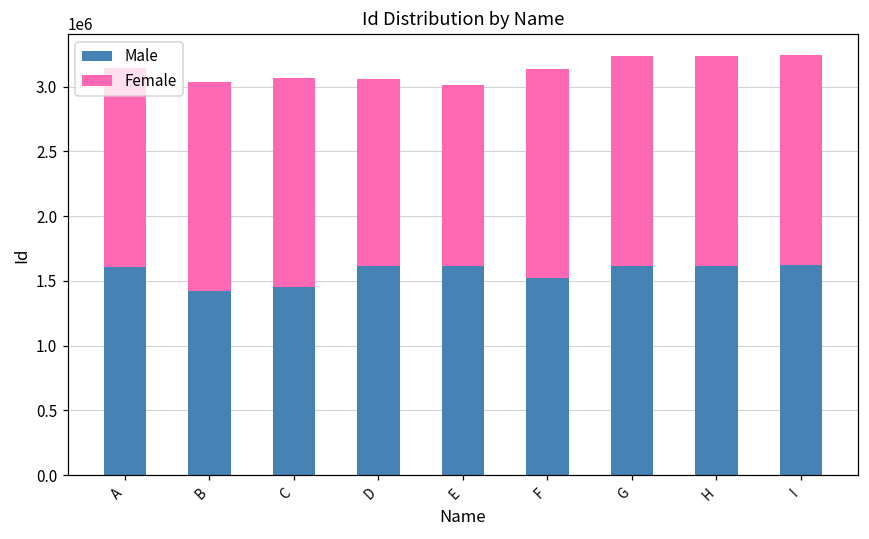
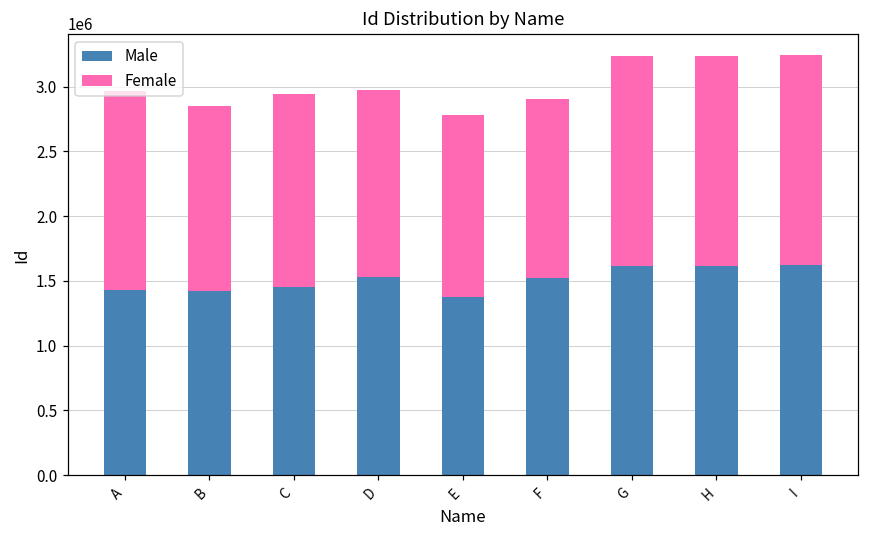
Male, A: 1610000 -> 1430000
Female, B: 1610000 -> 1430000
Female, C: 1610000 -> 1490000
Male, D: 1610000 -> 1530000
Male, E: 1620000 -> 1380000
Female, F: 1620000 -> 1390000
